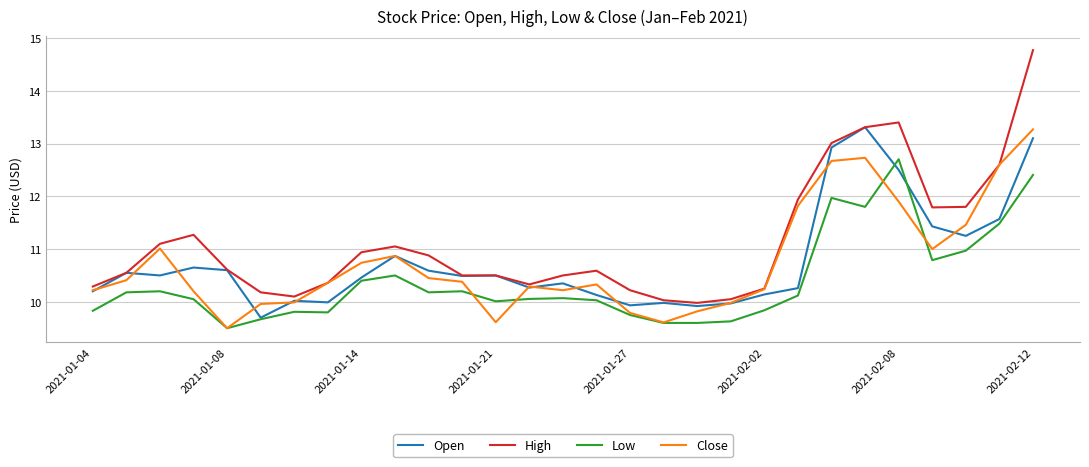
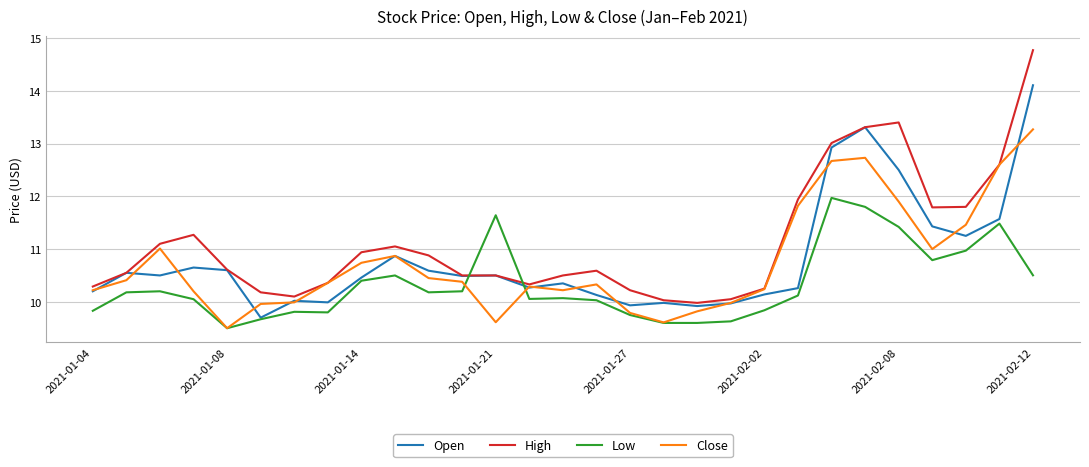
Low, 2021-01-21: 10.0 -> 11.6
Low, 2021-02-08: 12.7 -> 11.4
Open, 2021-02-12: 13.1 -> 14.1
Low, 2021-02-12: 12.4 -> 10.5
